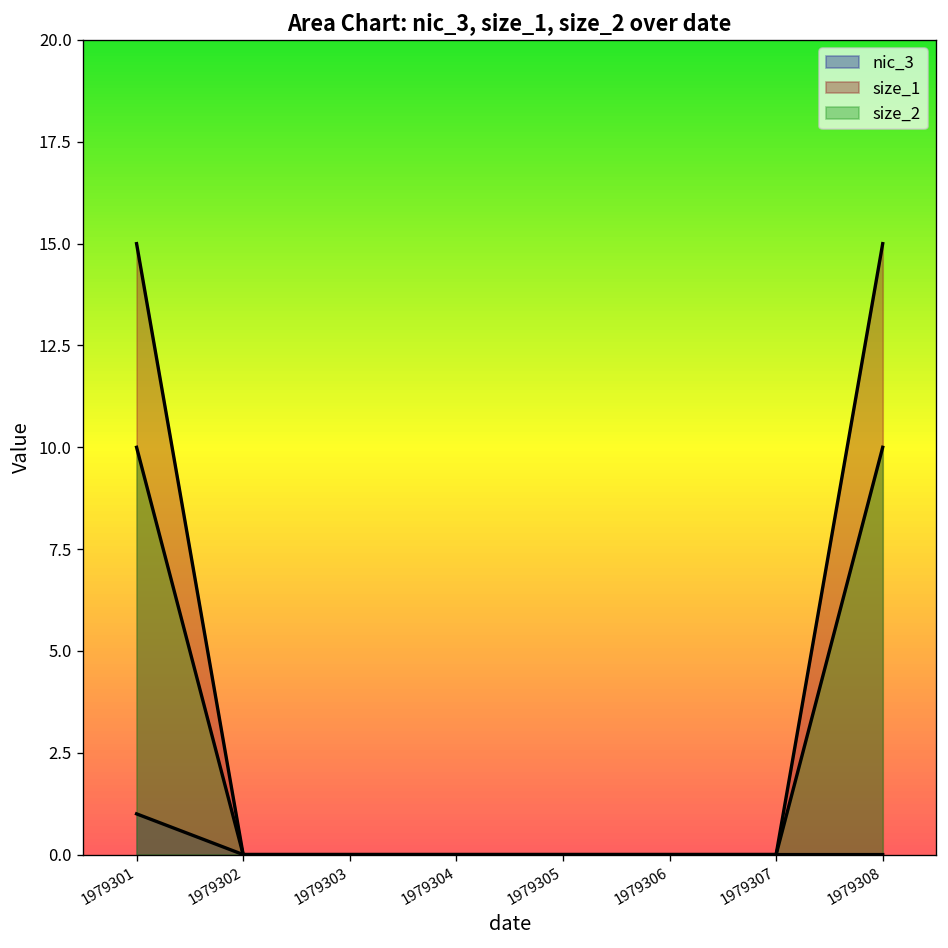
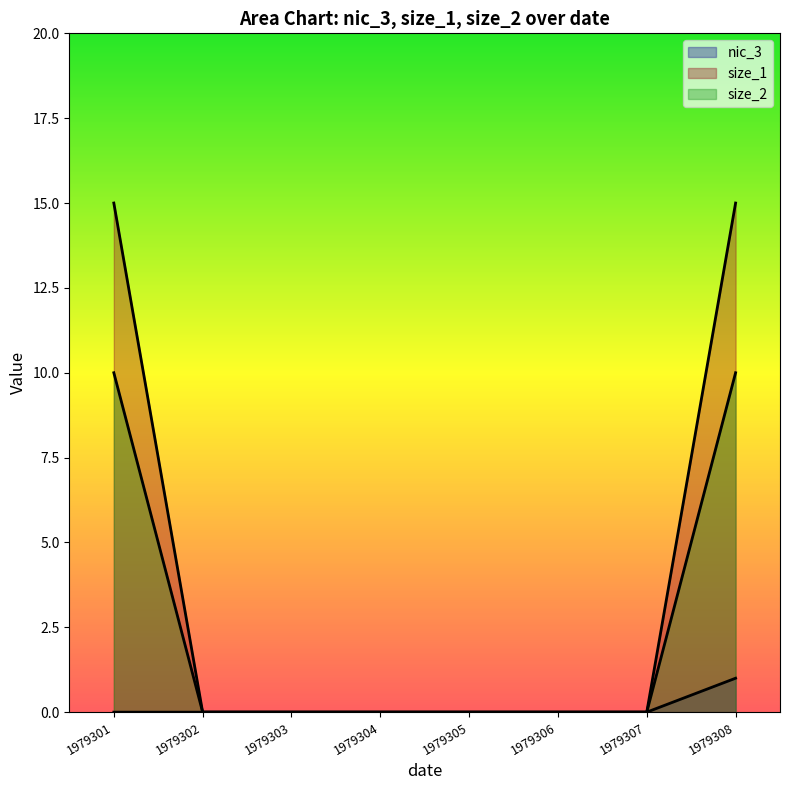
nic_3, 1979301: 1 -> 0
nic_3, 1979308: 0 -> 1
